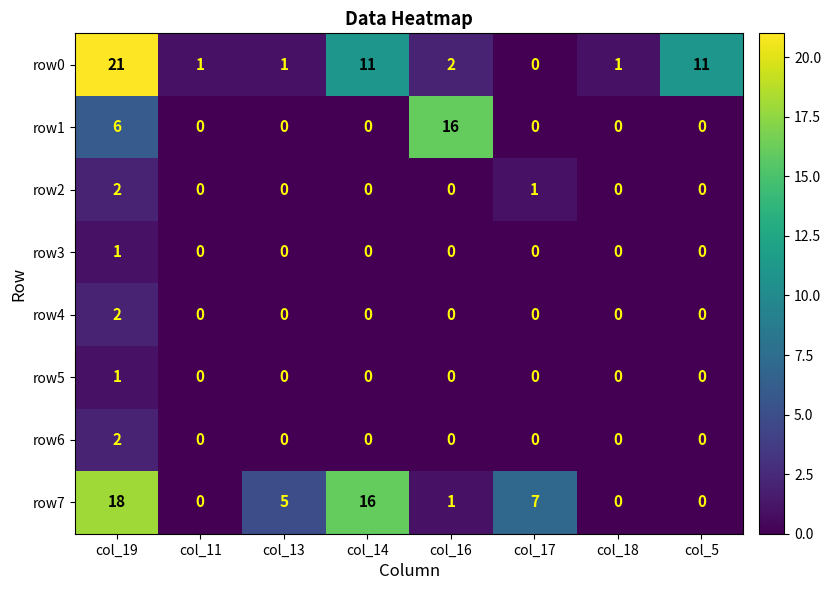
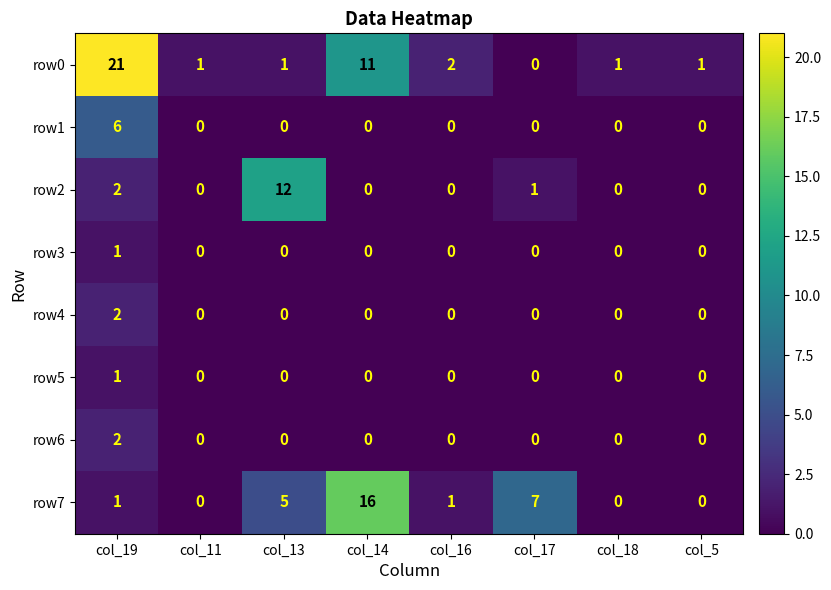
row0, col_5: 11 -> 1
row1, col_16: 16 -> 0
row2, col_13: 0 -> 12
row7, col_19: 18 -> 1
